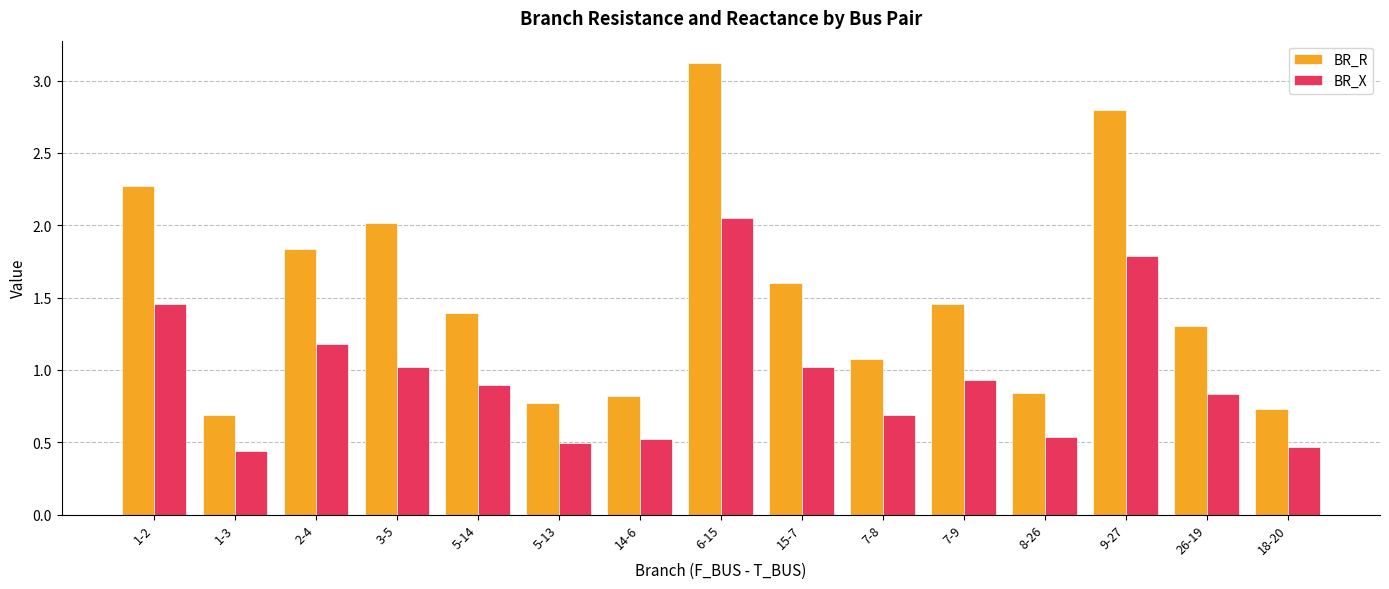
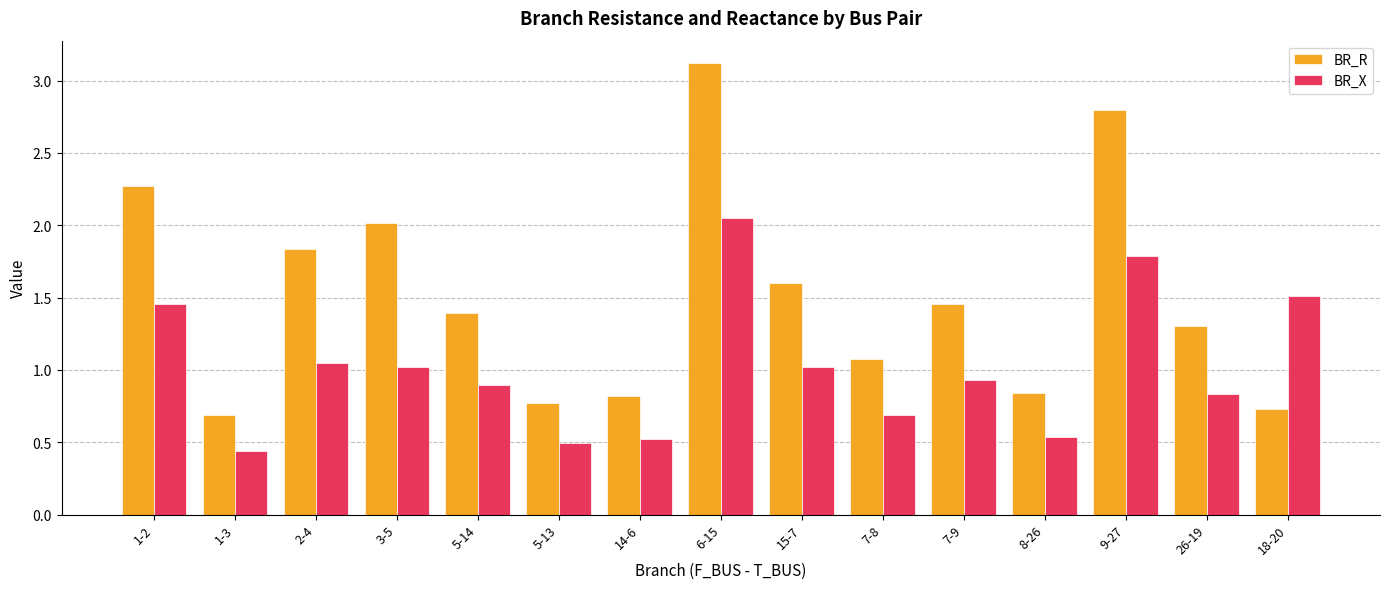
BR_X, 2-4: 1.18 -> 1.05
BR_X, 18-20: 0.47 -> 1.51
